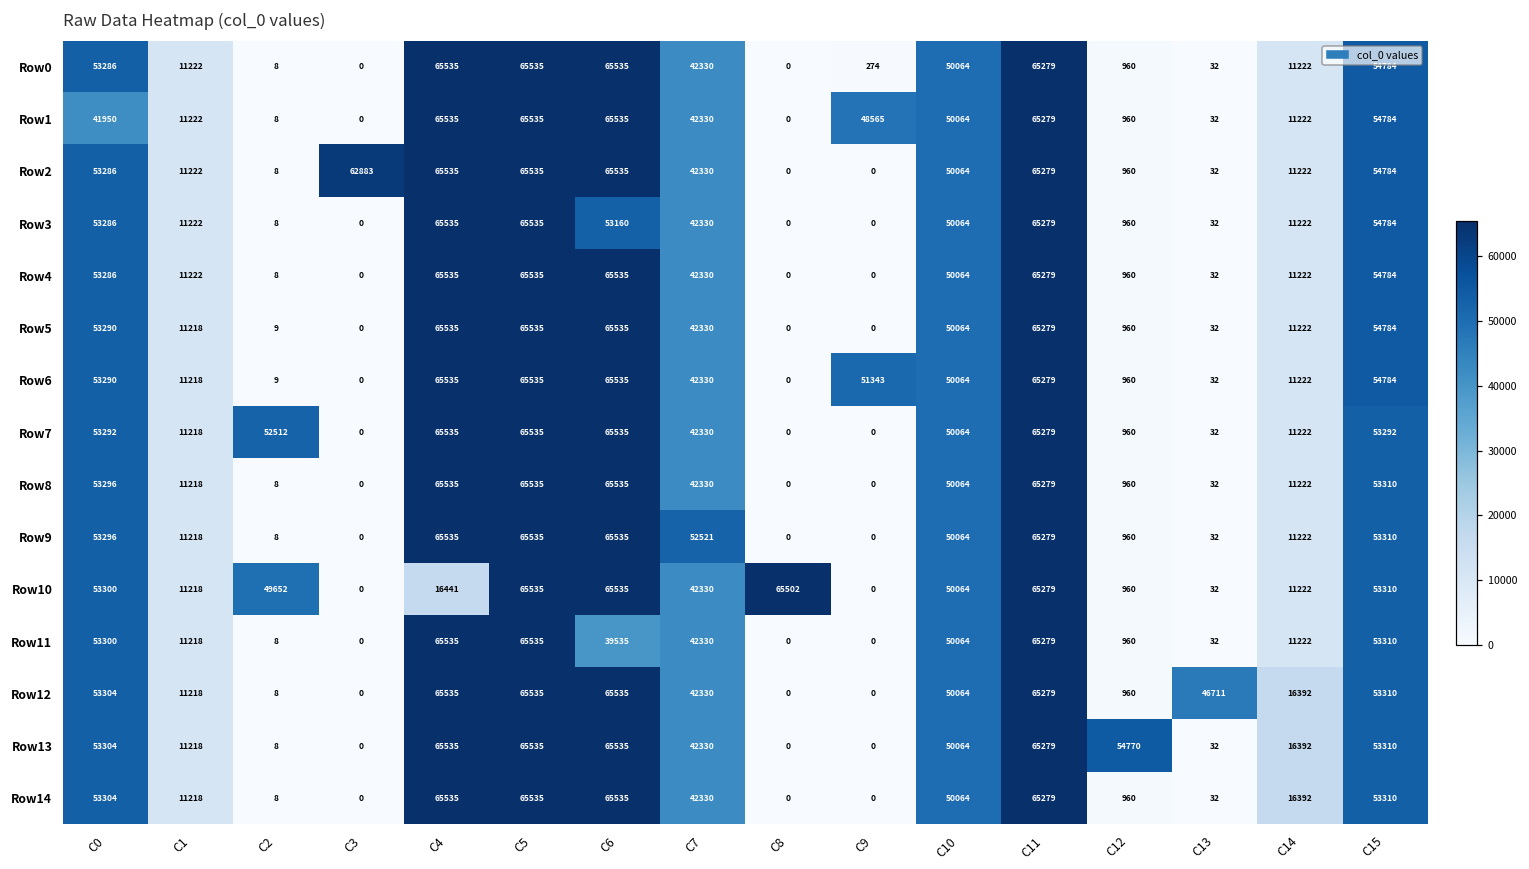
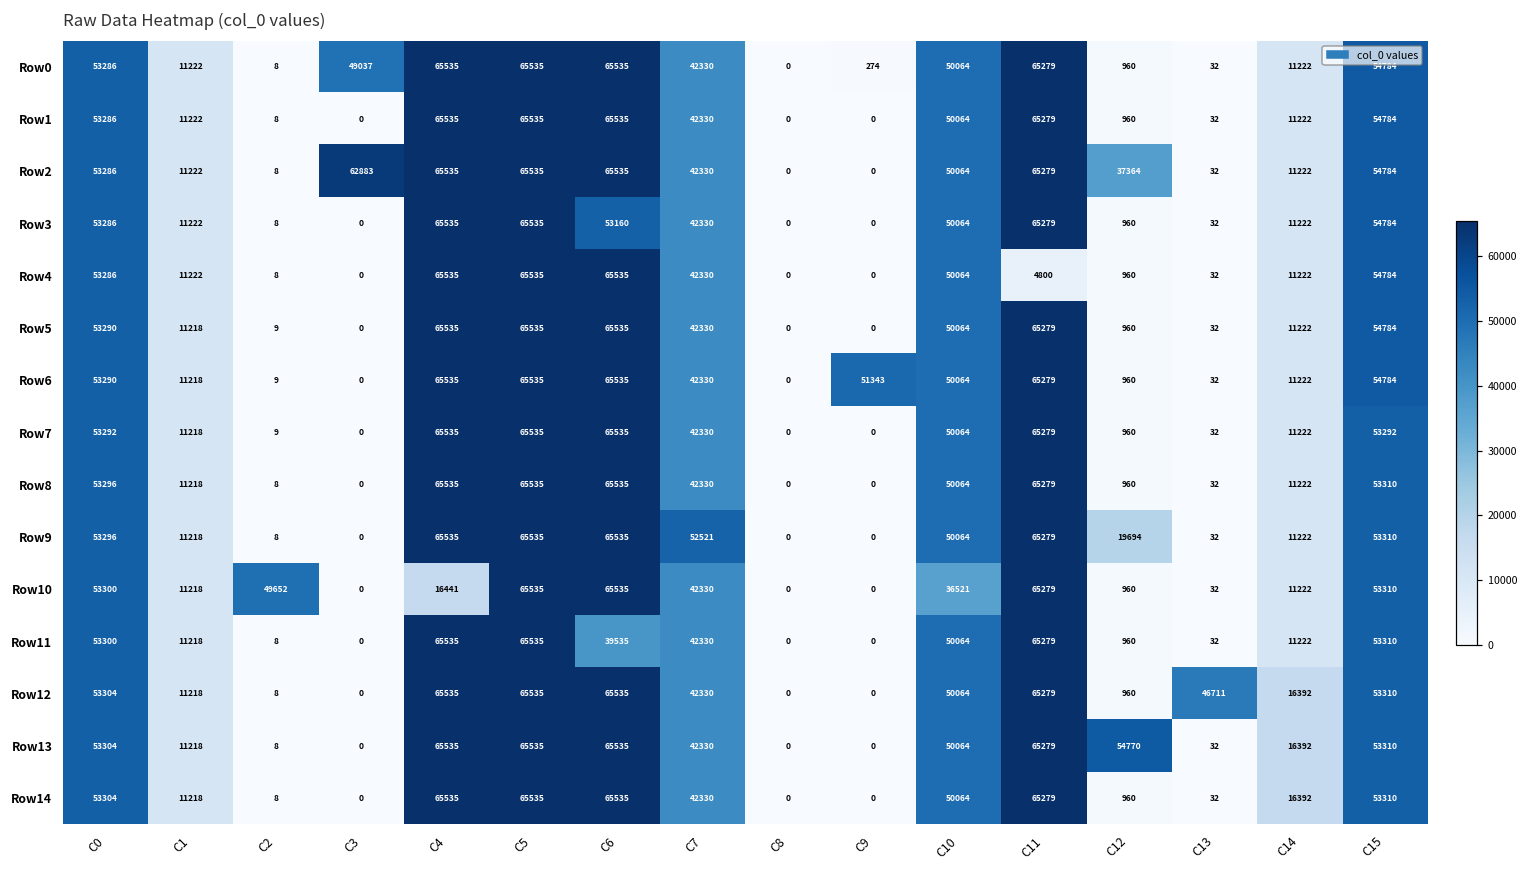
Row0, C3: 0 -> 49037
Row1, C0: 41950 -> 53286
Row1, C9: 48565 -> 0
Row2, C12: 960 -> 37364
Row4, C11: 65279 -> 4800
Row7, C2: 52512 -> 9
Row9, C12: 960 -> 19694
Row10, C8: 65502 -> 0
Row10, C10: 50064 -> 36521
